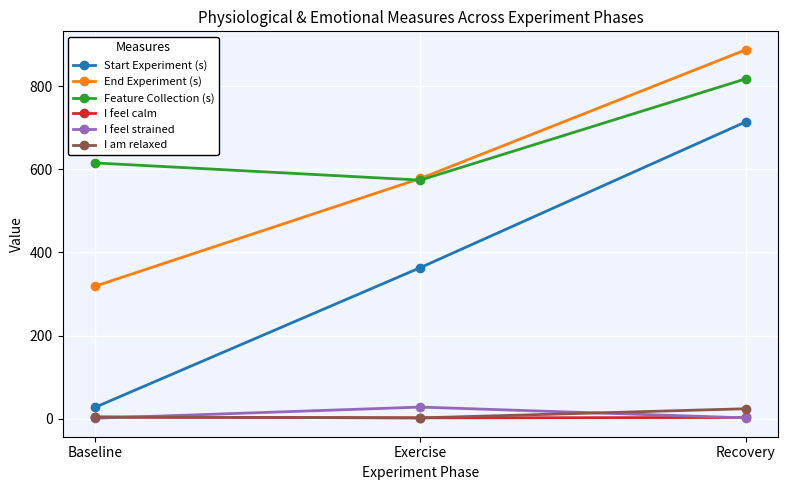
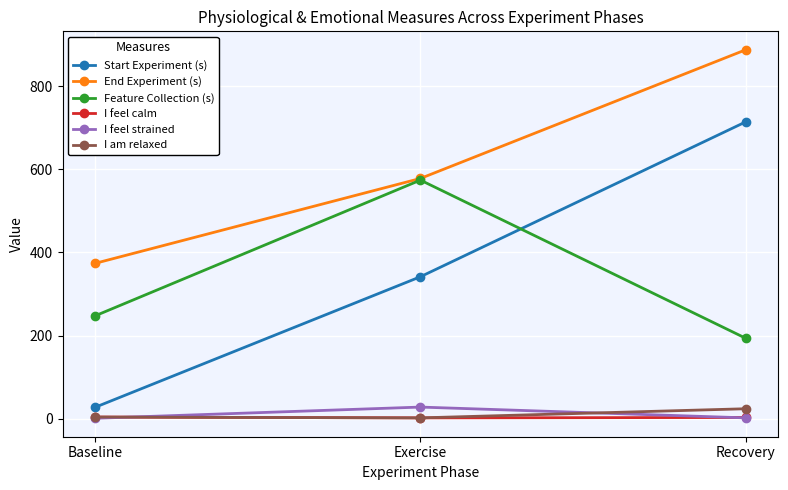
End Experiment (s), Baseline: 320 -> 370
Feature Collection (s), Baseline: 620 -> 250
Start Experiment (s), Exercise: 360 -> 340
Feature Collection (s), Recovery: 820 -> 190
